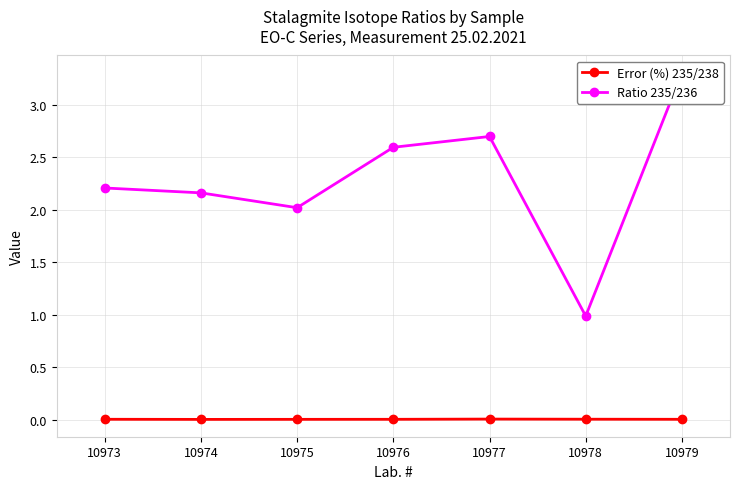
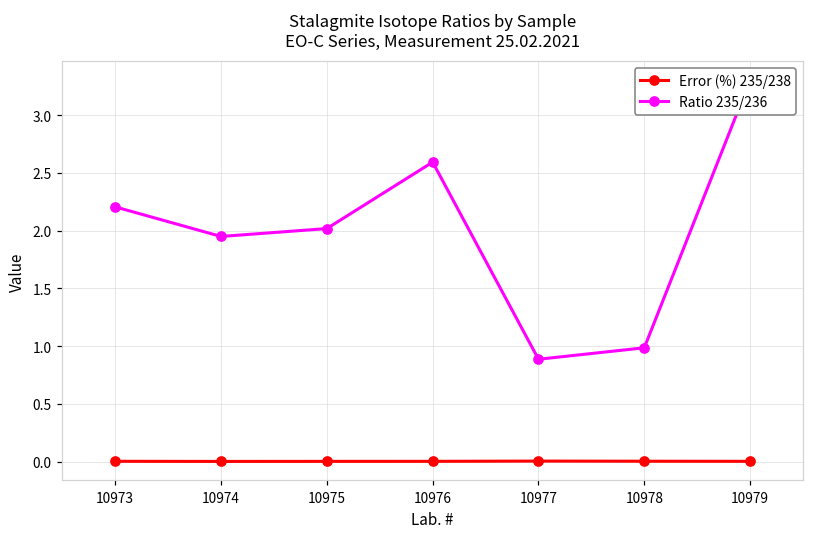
Ratio 235/236, 10974: 2.16 -> 1.95
Ratio 235/236, 10977: 2.70 -> 0.89
